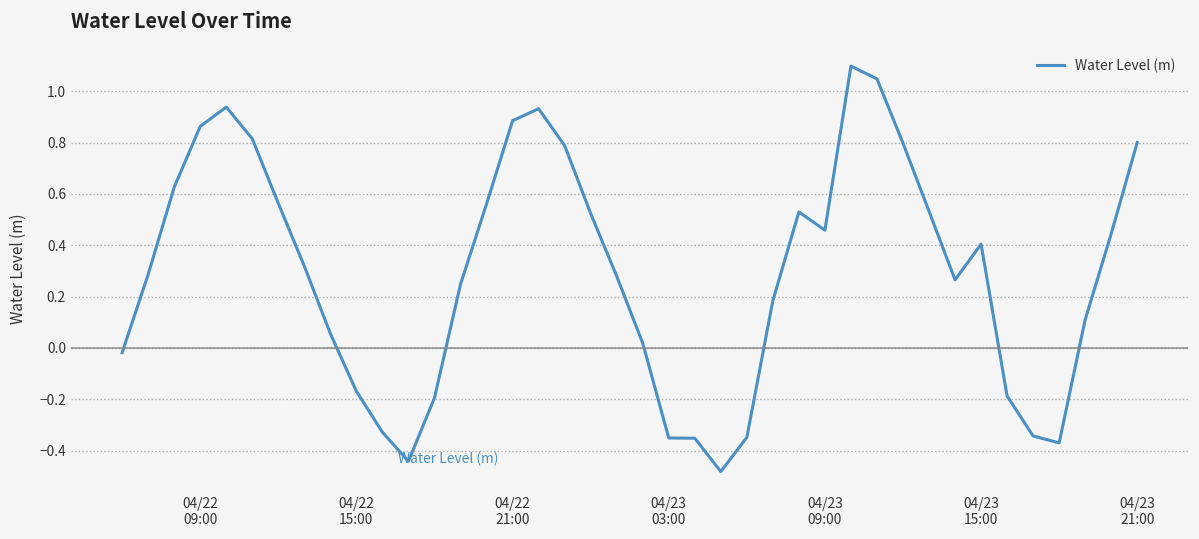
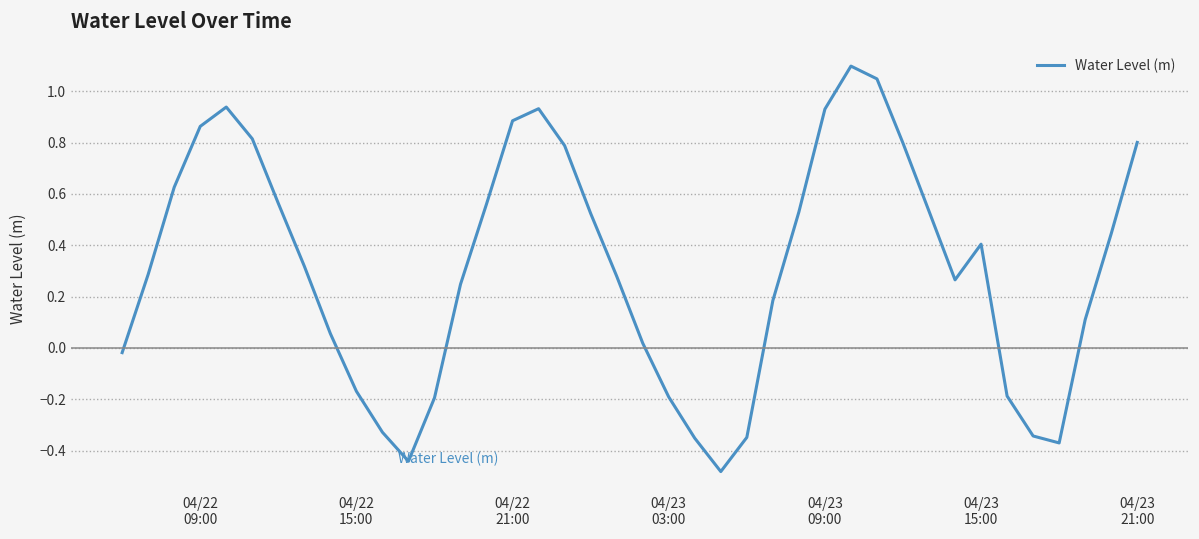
04/23 03:00: -0.35 -> -0.19
04/23 09:00: 0.46 -> 0.93
